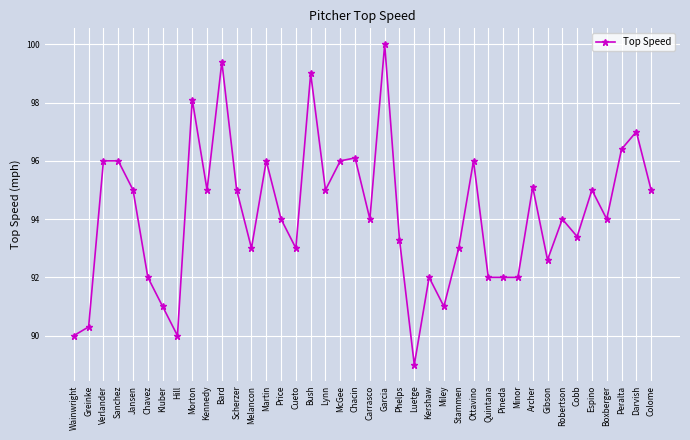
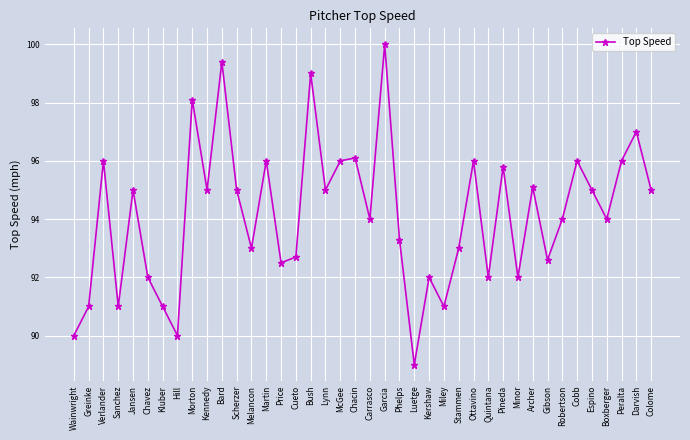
Greinke: 90.3 -> 91.0
Sanchez: 96 -> 91
Price: 94.0 -> 92.5
Cueto: 93.0 -> 92.7
Pineda: 92.0 -> 95.8
Cobb: 93.4 -> 96.0
Peralta: 96.4 -> 96.0
